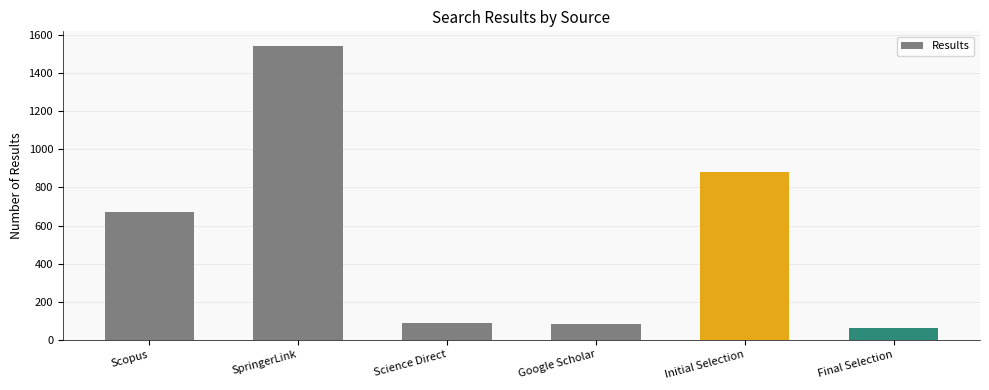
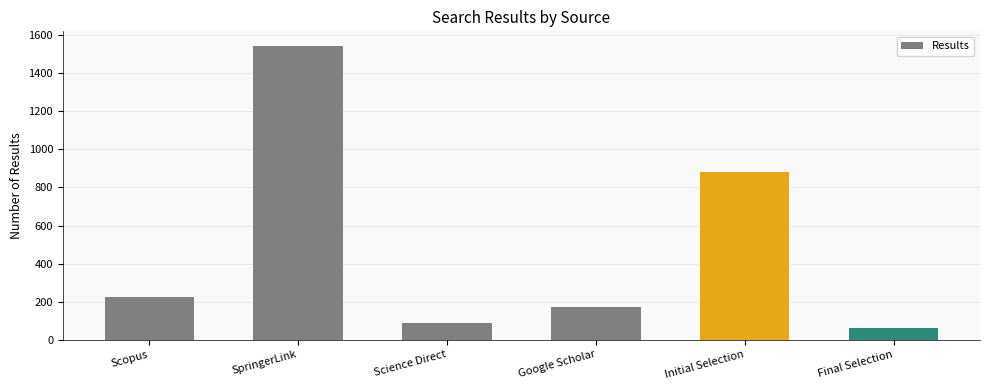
Scopus: 670 -> 230
Google Scholar: 80 -> 170
